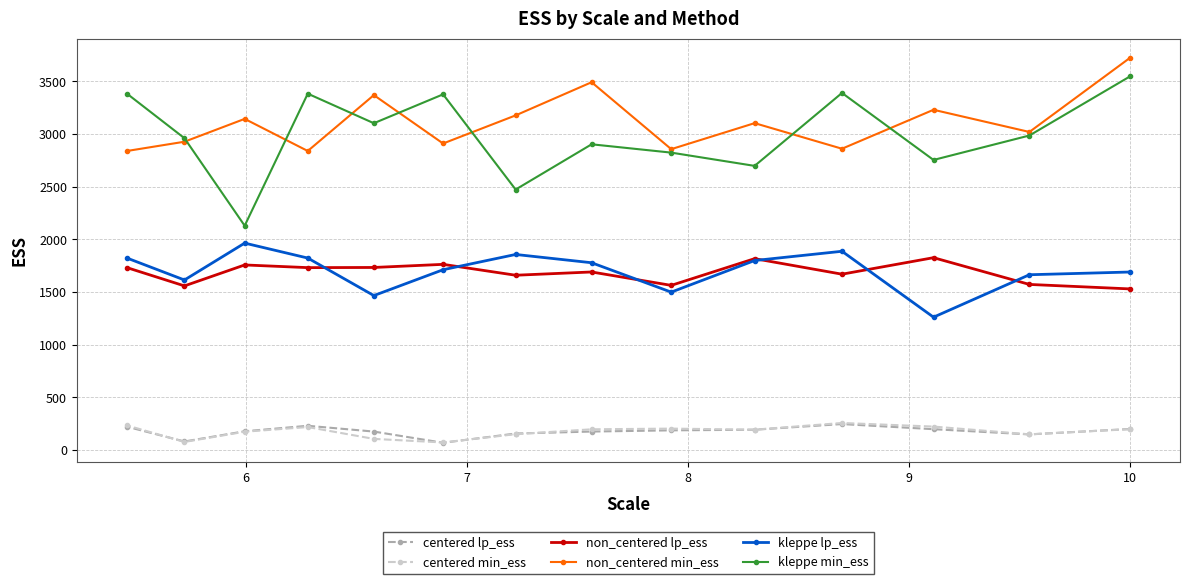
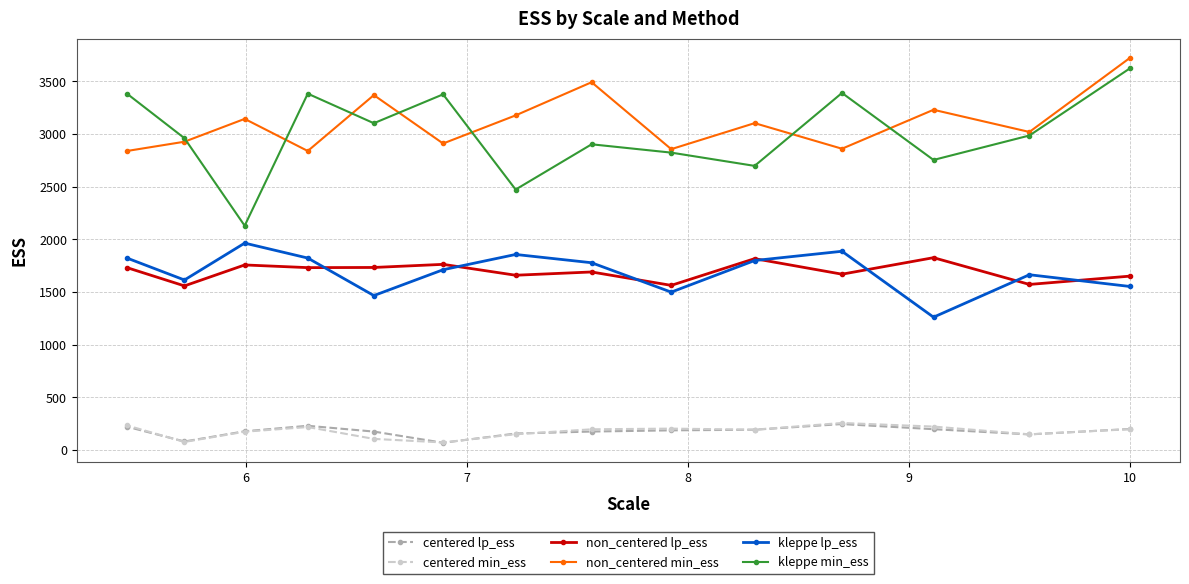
non_centered lp_ess, 10: 1530 -> 1650
kleppe lp_ess, 10: 1690 -> 1550
kleppe min_ess, 10: 3550 -> 3620
